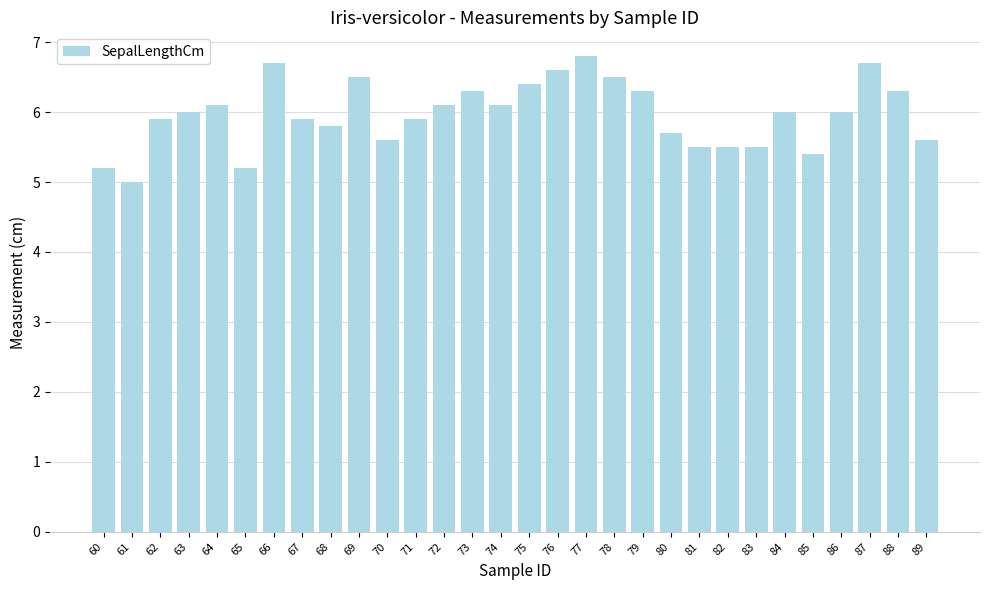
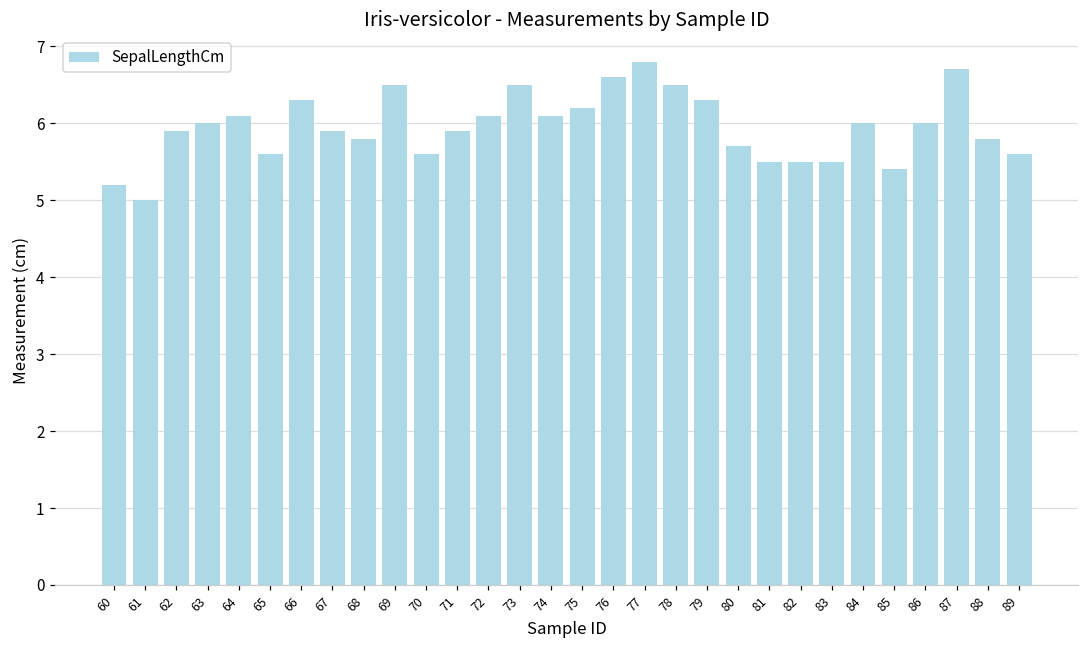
65: 5.2 -> 5.6
66: 6.7 -> 6.3
73: 6.3 -> 6.5
75: 6.4 -> 6.2
88: 6.3 -> 5.8
